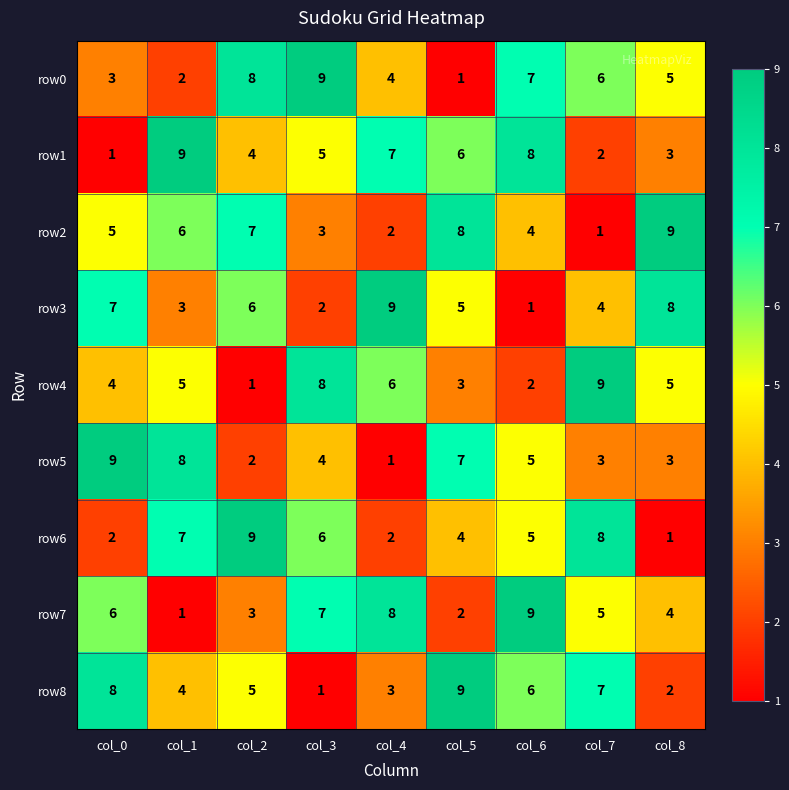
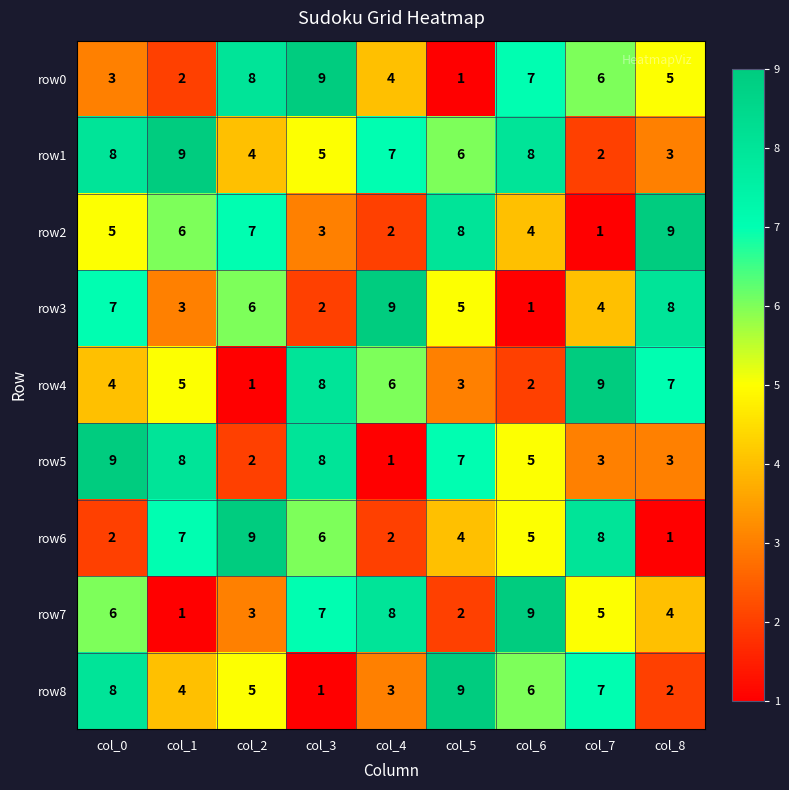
row1, col_0: 1 -> 8
row4, col_8: 5 -> 7
row5, col_3: 4 -> 8
